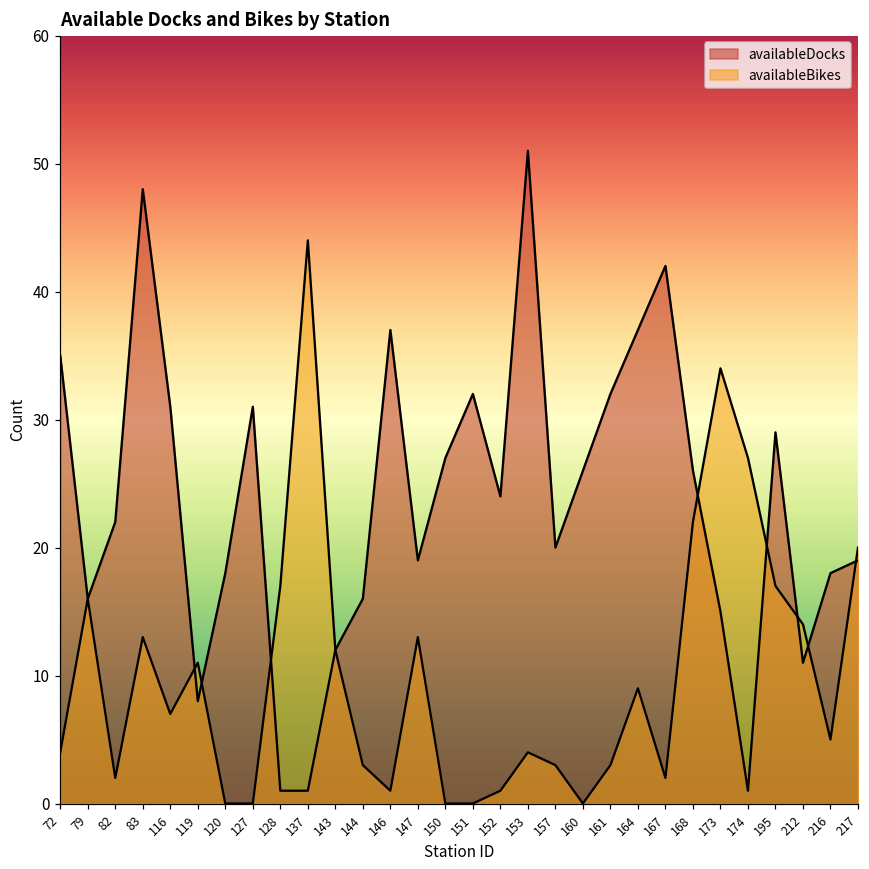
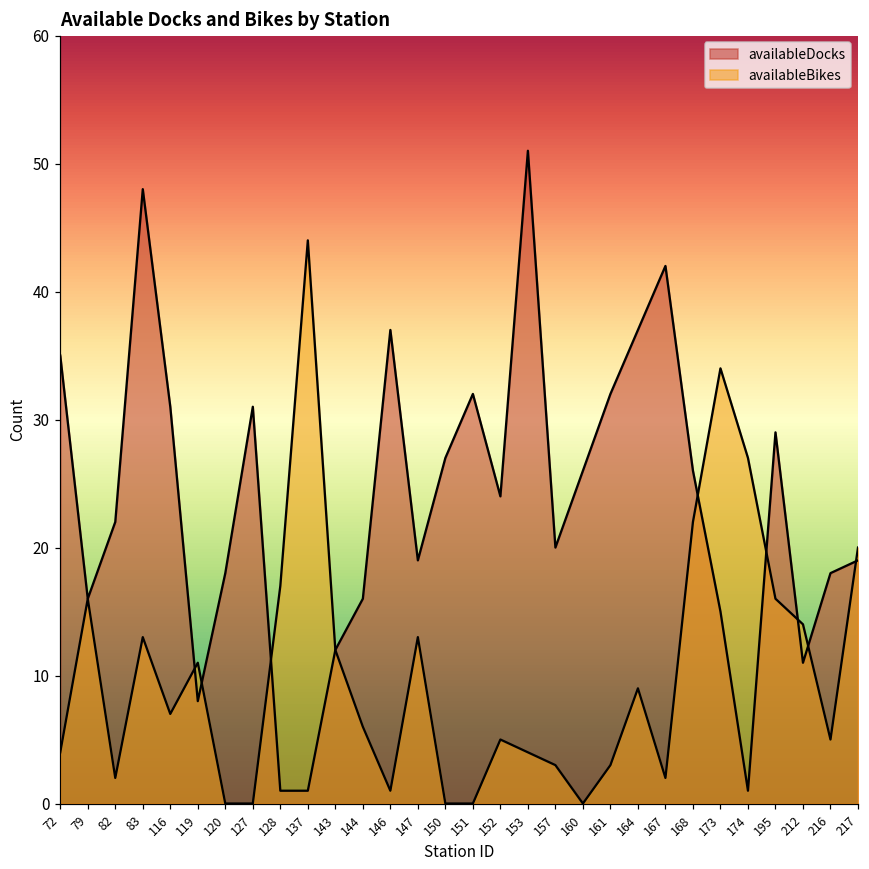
availableBikes, 144: 3 -> 6
availableBikes, 152: 1 -> 5
availableBikes, 195: 17 -> 16
